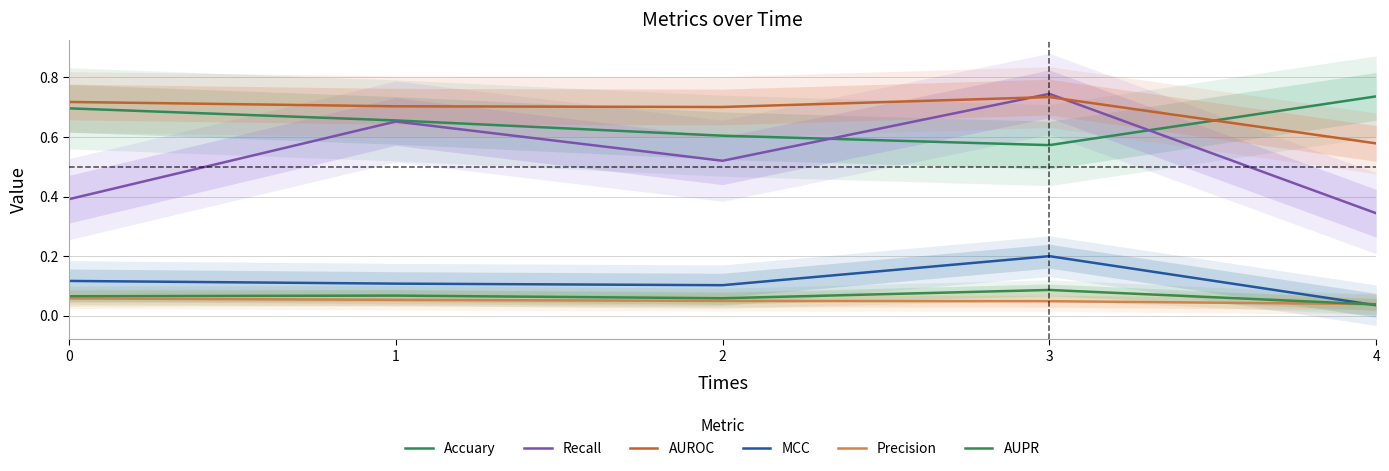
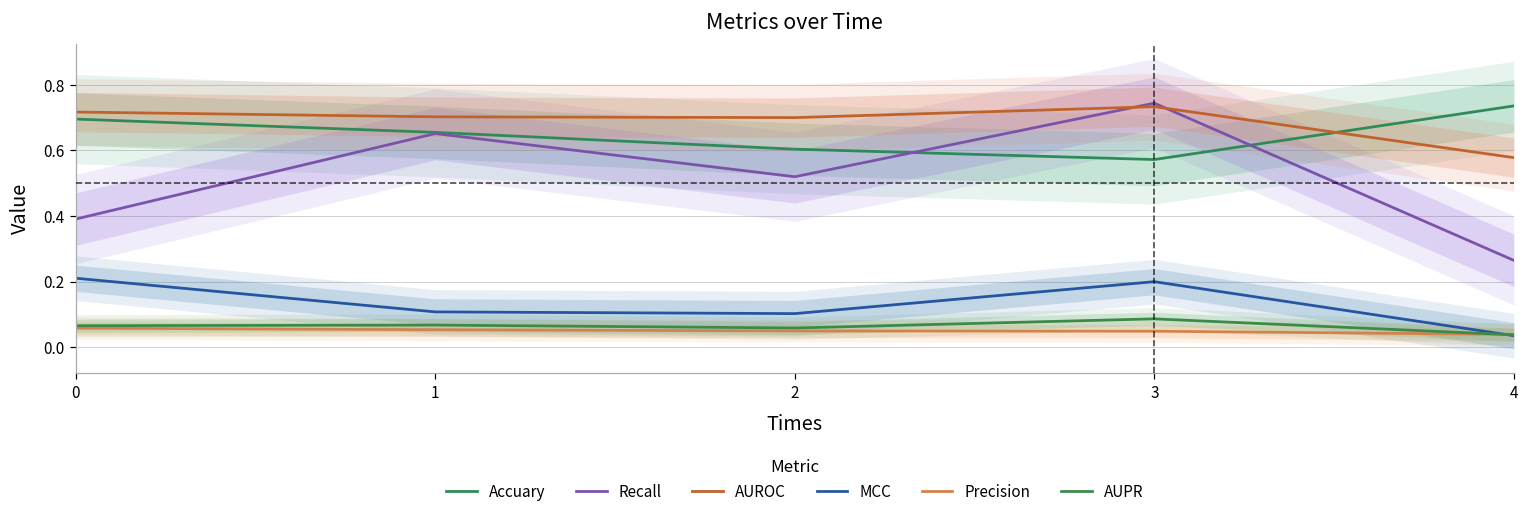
MCC, 0: 0.12 -> 0.21
Recall, 4: 0.34 -> 0.26
